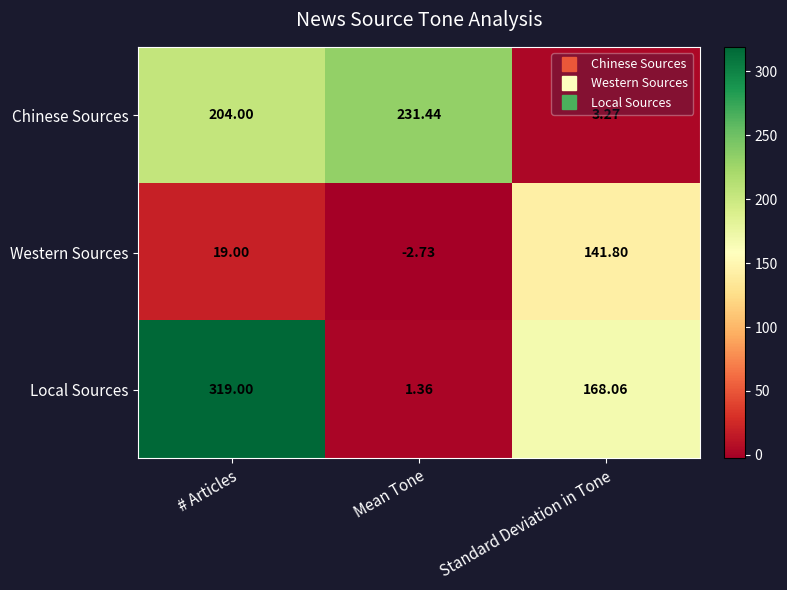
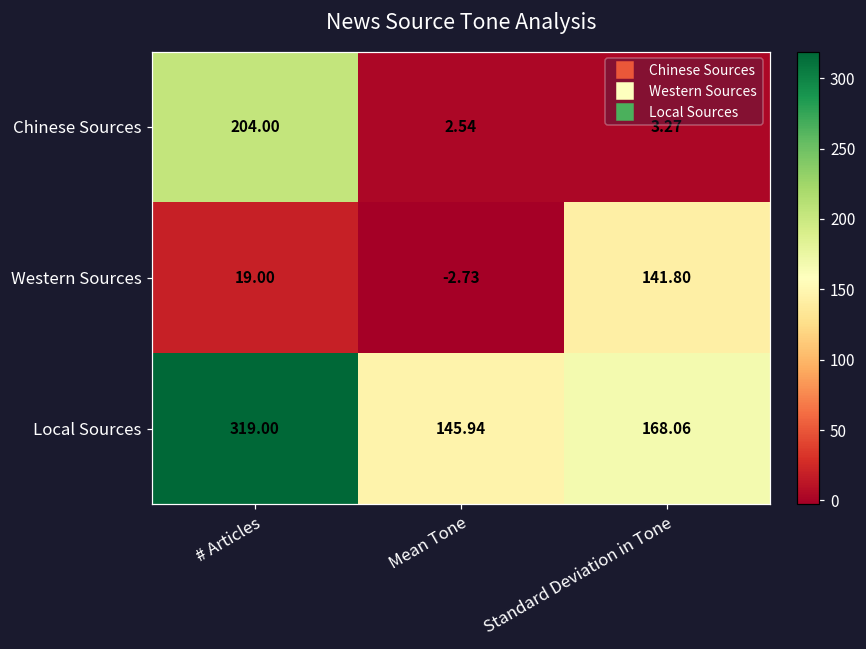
Chinese Sources, Mean Tone: 231.44 -> 2.54
Local Sources, Mean Tone: 1.36 -> 145.94
